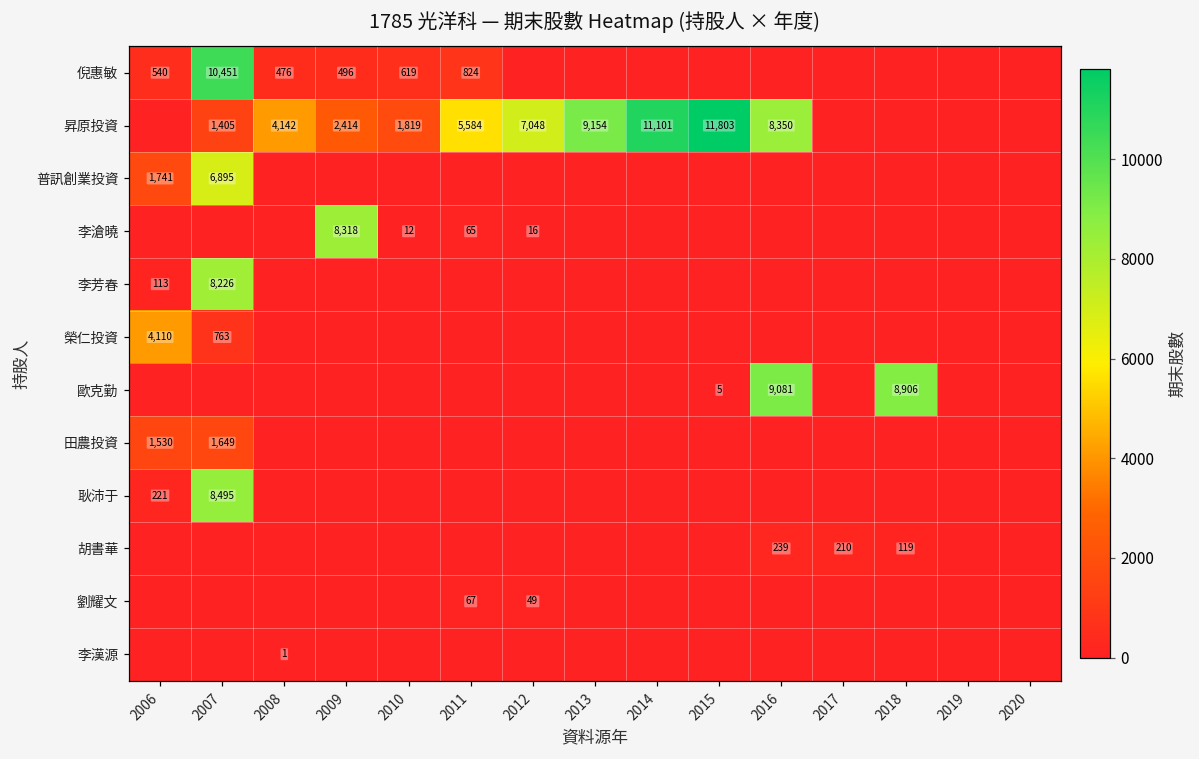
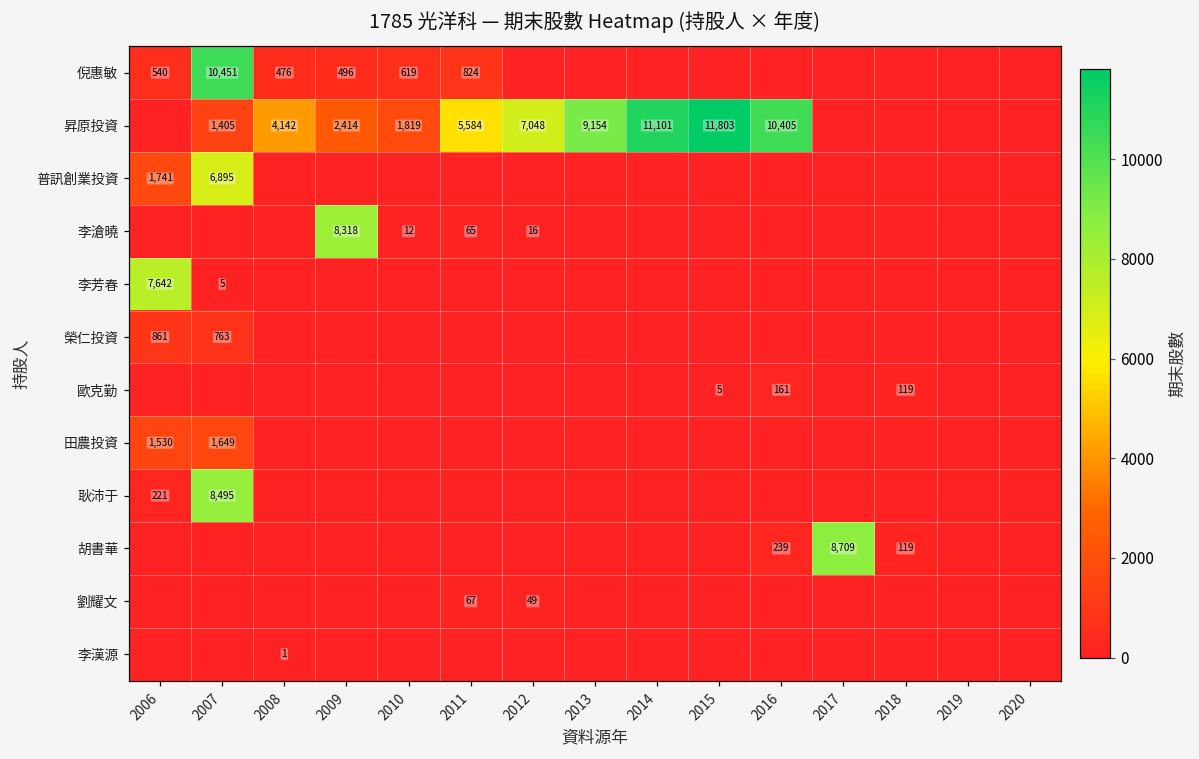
昇原投資, 2016: 8,350 -> 10,405
李芳春, 2006: 113 -> 7,642
李芳春, 2007: 8,226 -> 5
榮仁投資, 2006: 4,110 -> 861
歐克勤, 2016: 9,081 -> 161
歐克勤, 2018: 8,906 -> 119
胡書華, 2017: 210 -> 8,709
